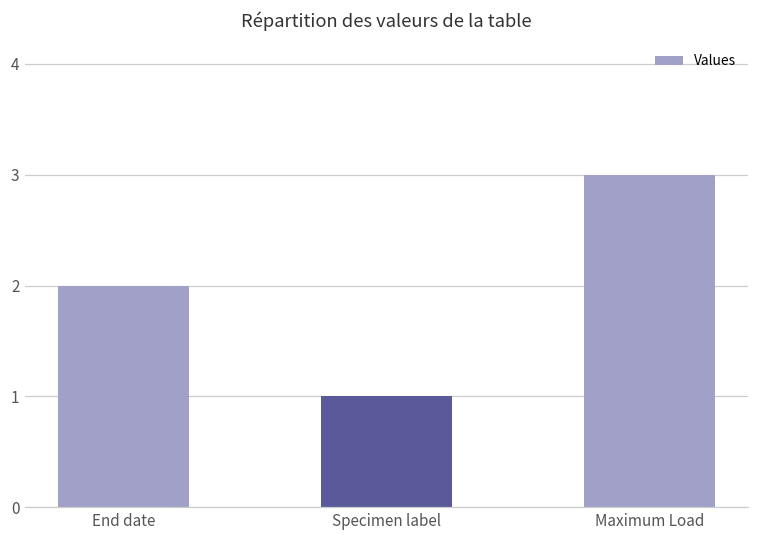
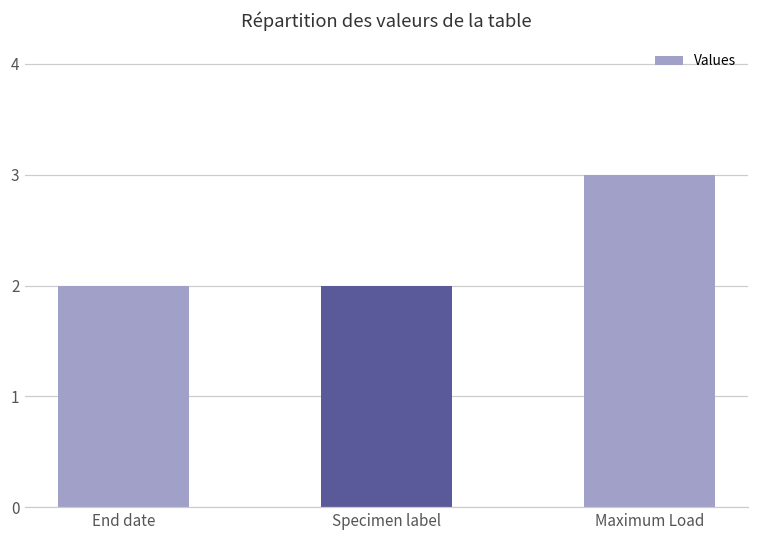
Specimen label: 1 -> 2
